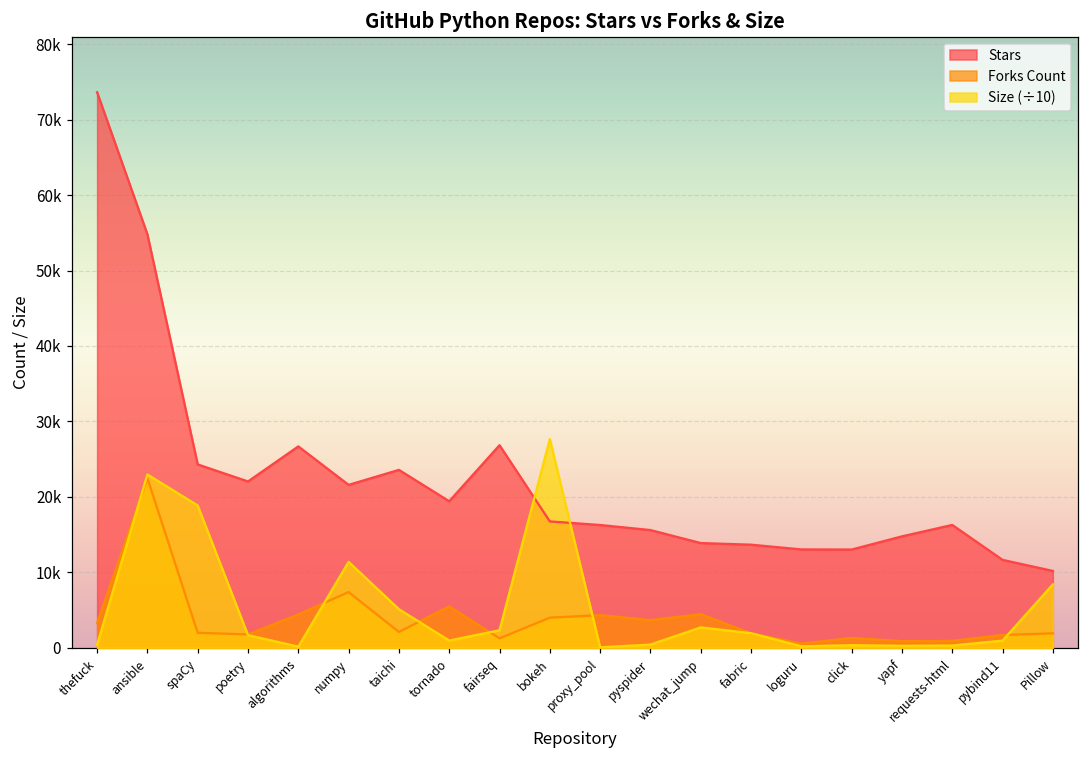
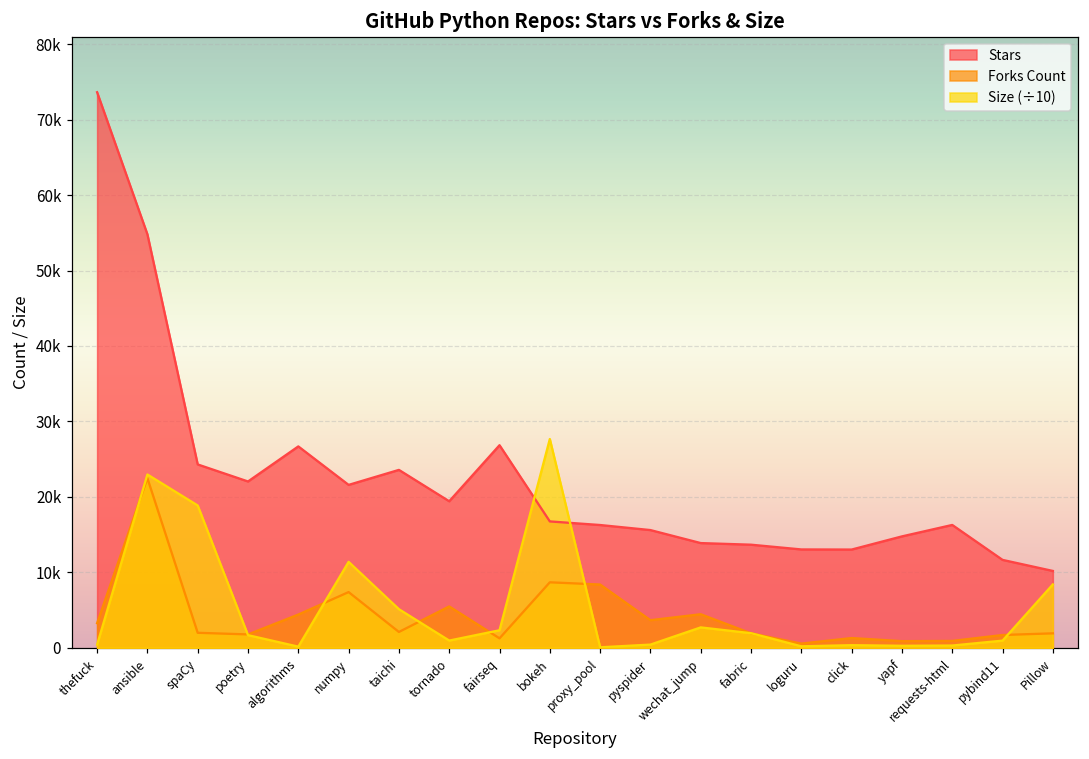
Forks Count, bokeh: 4000 -> 9000
Forks Count, proxy_pool: 4000 -> 8000
